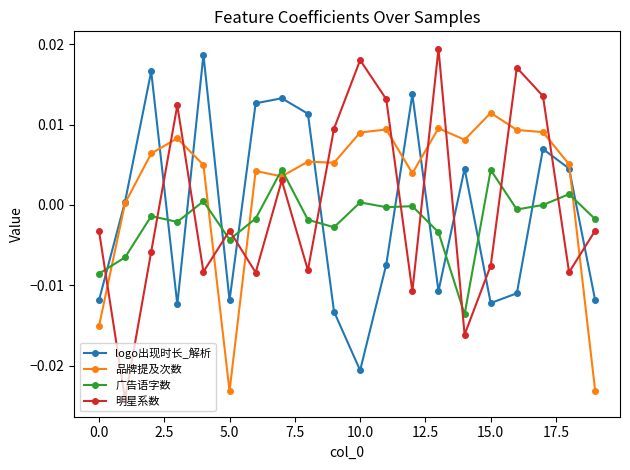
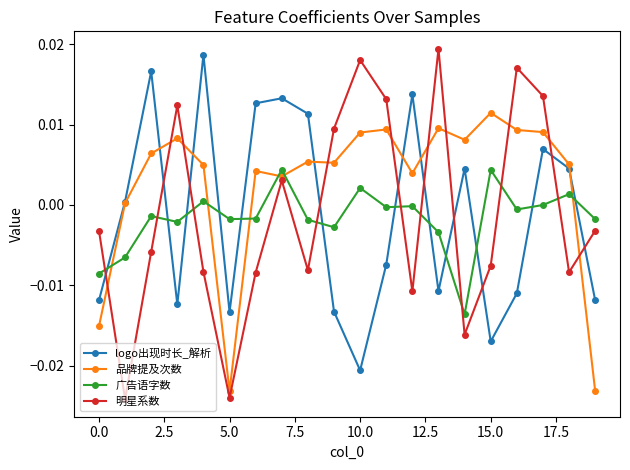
logo出现时长_解析, 5.0: -0.012 -> -0.013
广告语字数, 5.0: -0.004 -> -0.002
明星系数, 5.0: -0.003 -> -0.024
广告语字数, 10.0: 0.000 -> 0.002
logo出现时长_解析, 15.0: -0.012 -> -0.017
